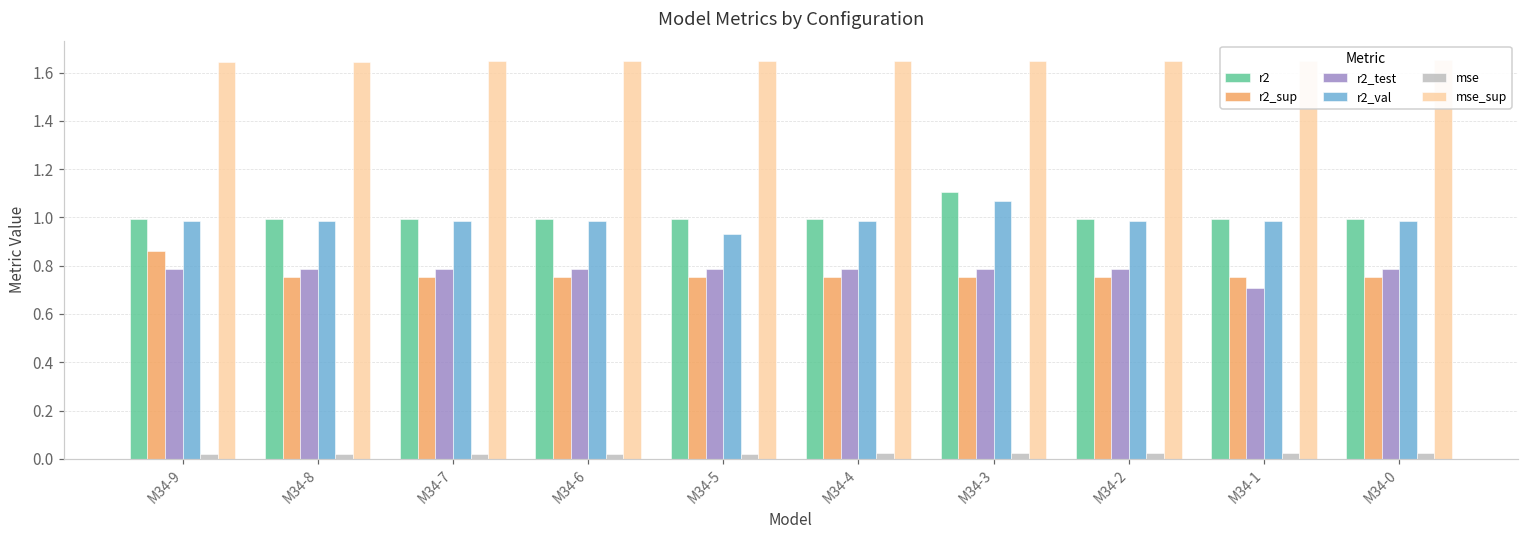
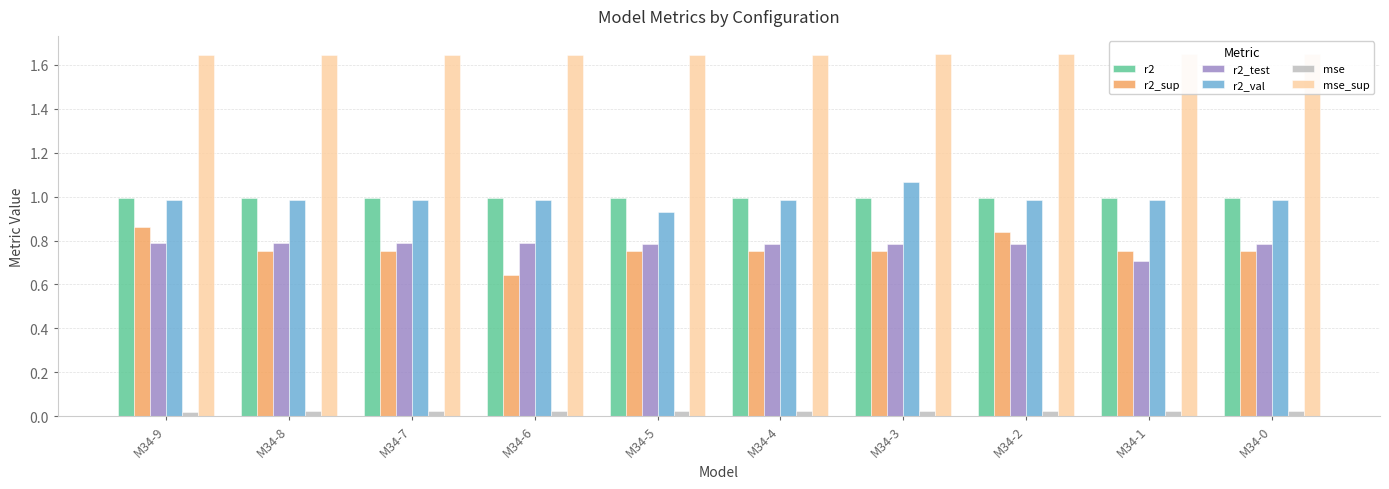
r2_sup, M34-6: 0.75 -> 0.64
r2, M34-3: 1.10 -> 0.99
r2_sup, M34-2: 0.75 -> 0.84
